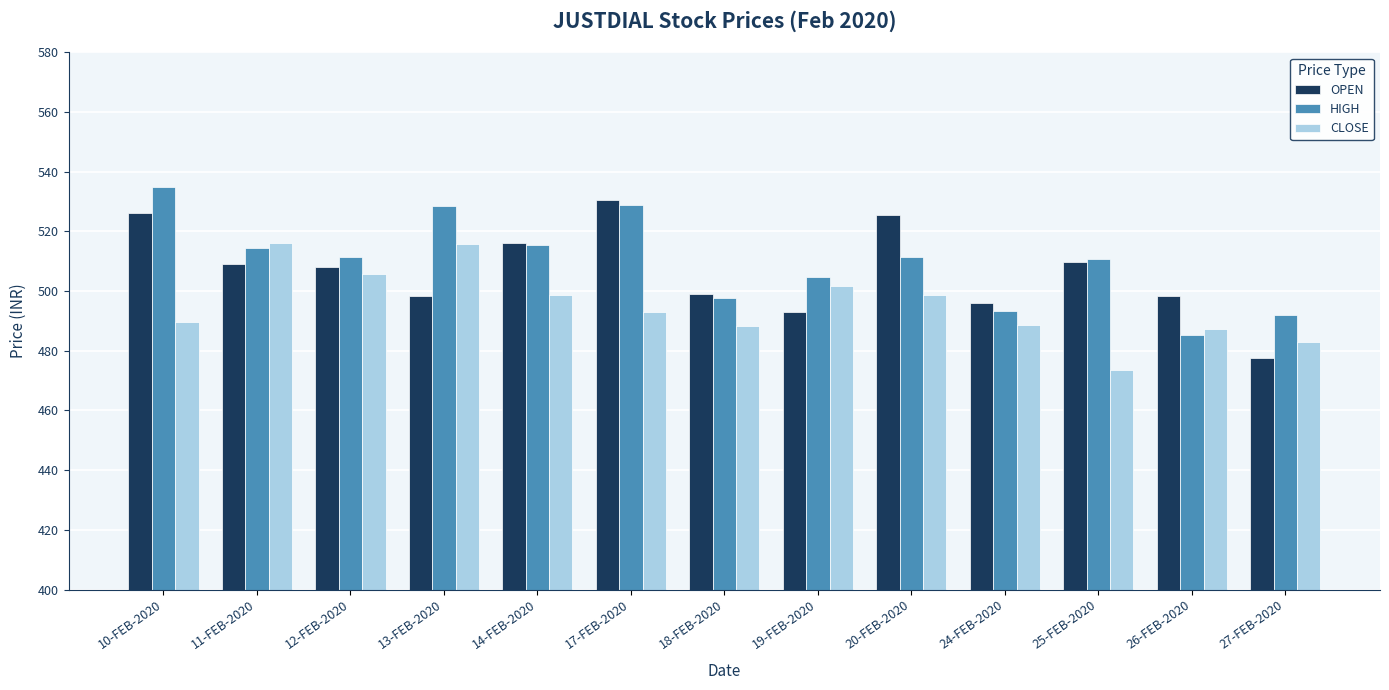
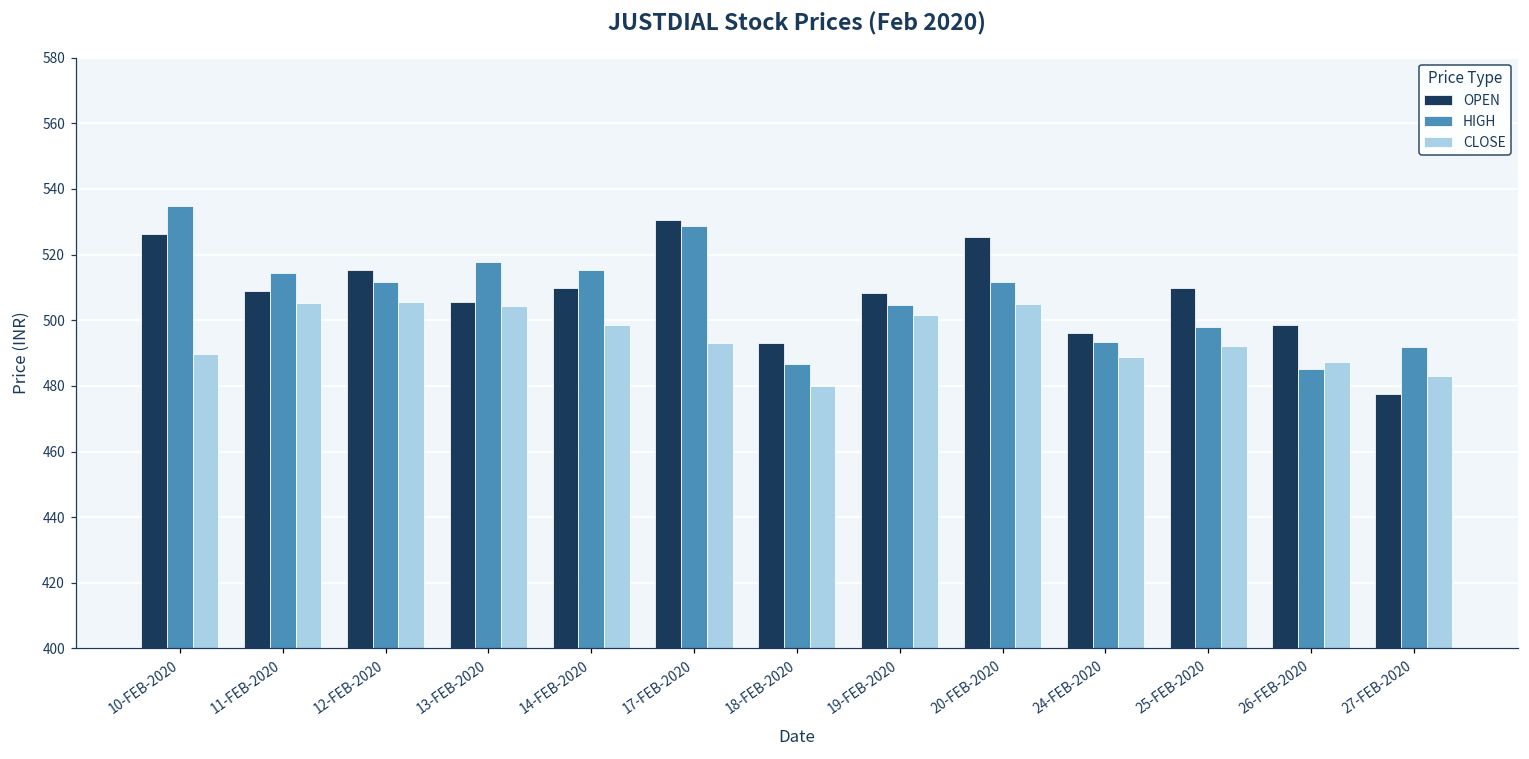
CLOSE, 11-FEB-2020: 516 -> 505
OPEN, 12-FEB-2020: 508 -> 515
OPEN, 13-FEB-2020: 499 -> 506
HIGH, 13-FEB-2020: 528 -> 518
CLOSE, 13-FEB-2020: 516 -> 504
OPEN, 14-FEB-2020: 516 -> 510
OPEN, 18-FEB-2020: 499 -> 493
HIGH, 18-FEB-2020: 498 -> 487
CLOSE, 18-FEB-2020: 488 -> 480
OPEN, 19-FEB-2020: 493 -> 508
CLOSE, 20-FEB-2020: 499 -> 505
HIGH, 25-FEB-2020: 511 -> 498
CLOSE, 25-FEB-2020: 474 -> 492
